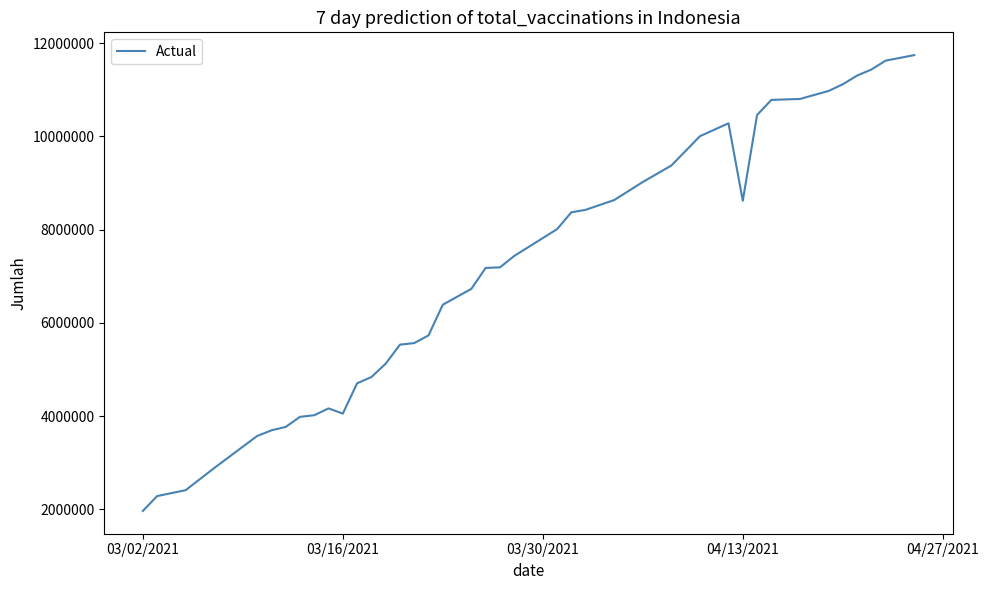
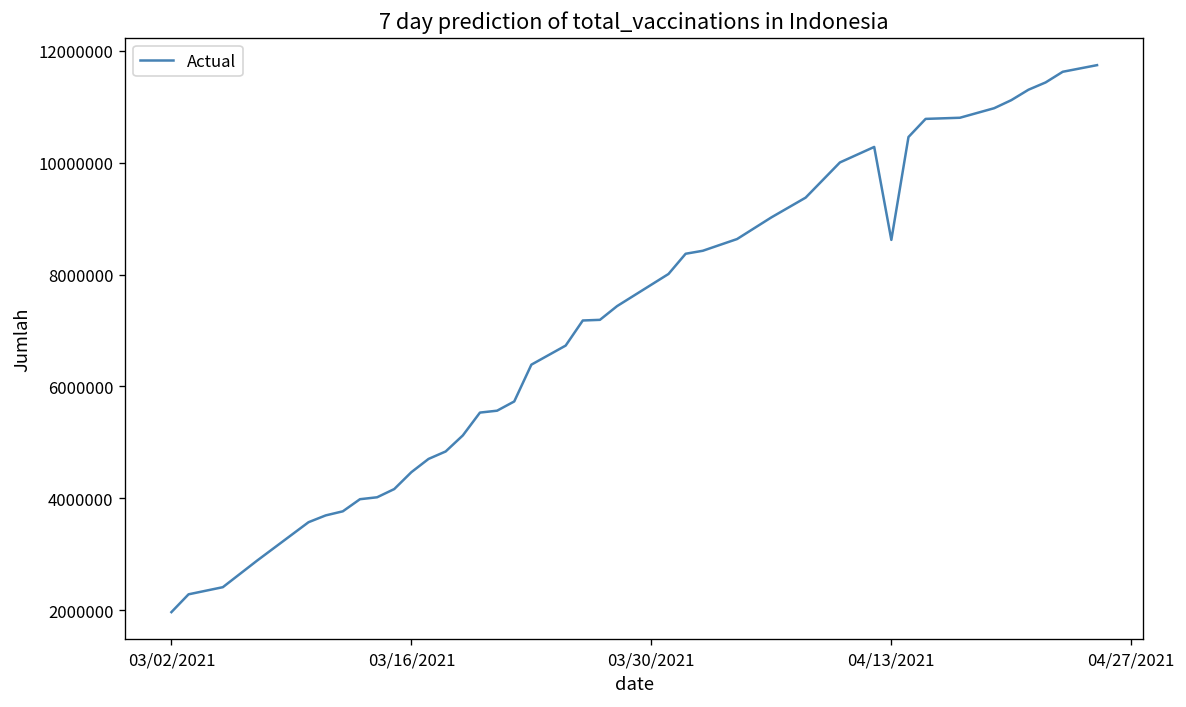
03/16/2021: 4100000 -> 4500000
